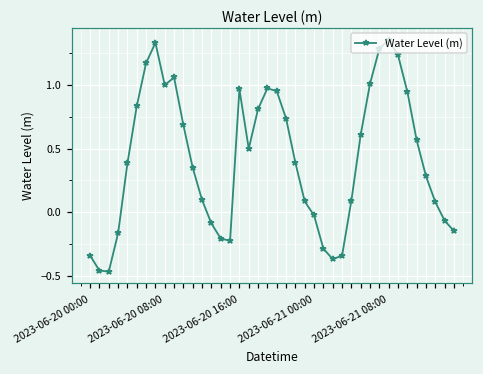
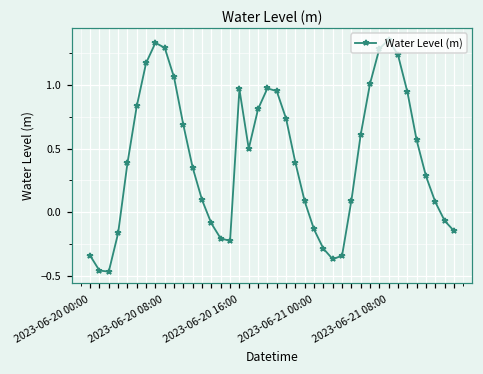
2023-06-20 08:00: 1.00 -> 1.29
2023-06-21 00:00: -0.02 -> -0.13
